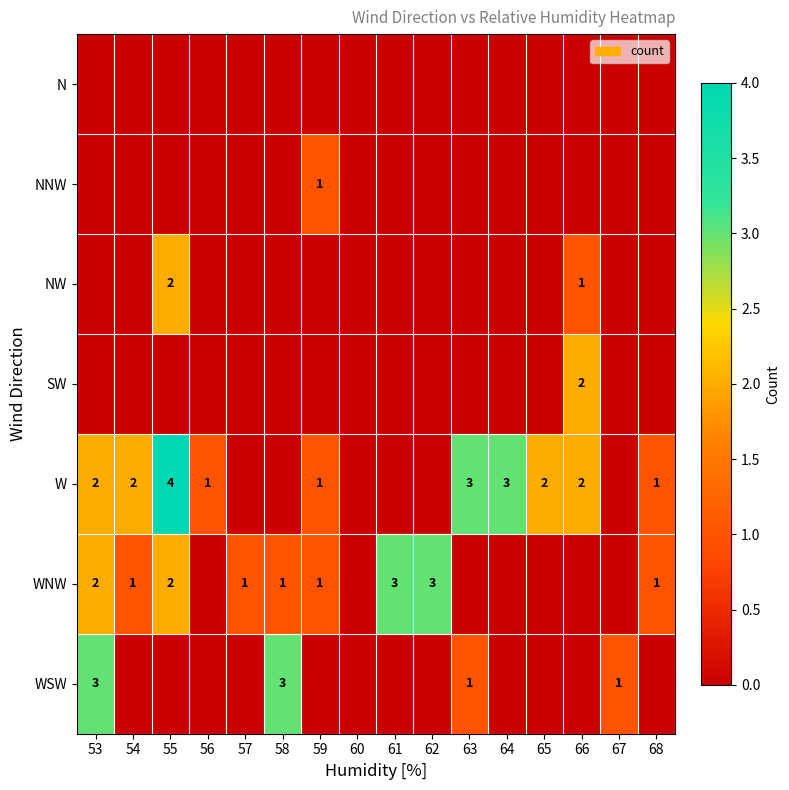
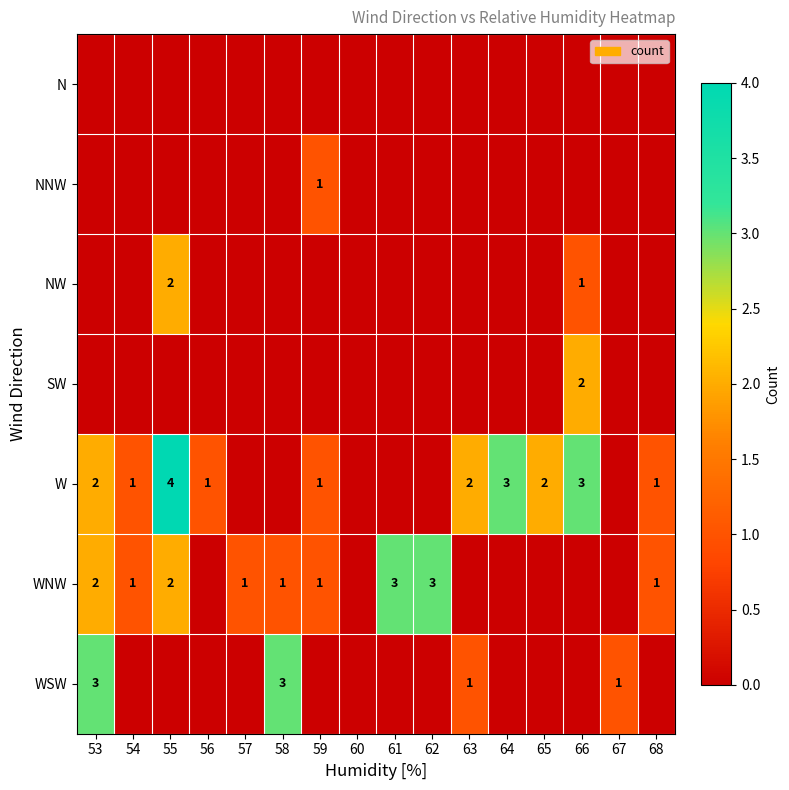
W, 54: 2 -> 1
W, 63: 3 -> 2
W, 66: 2 -> 3
